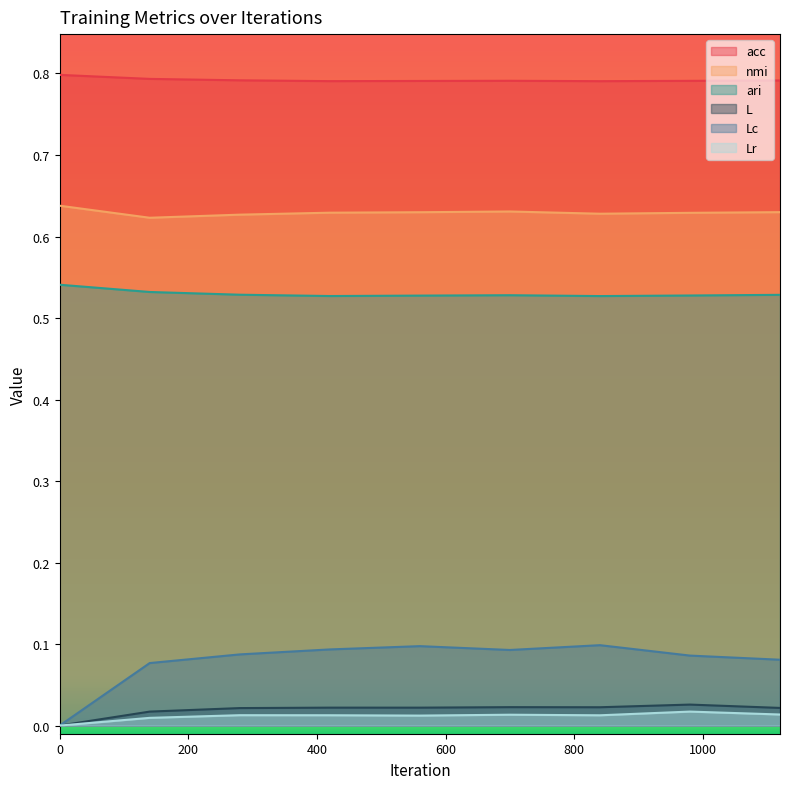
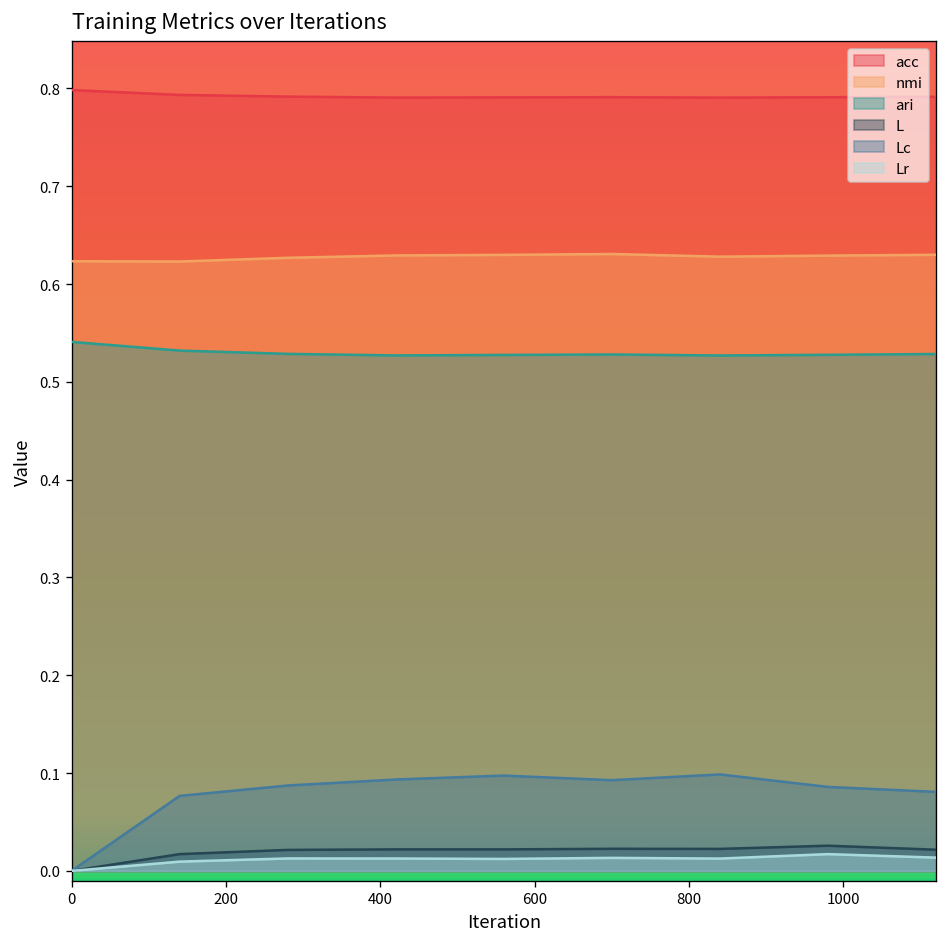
nmi, 0: 0.64 -> 0.62
